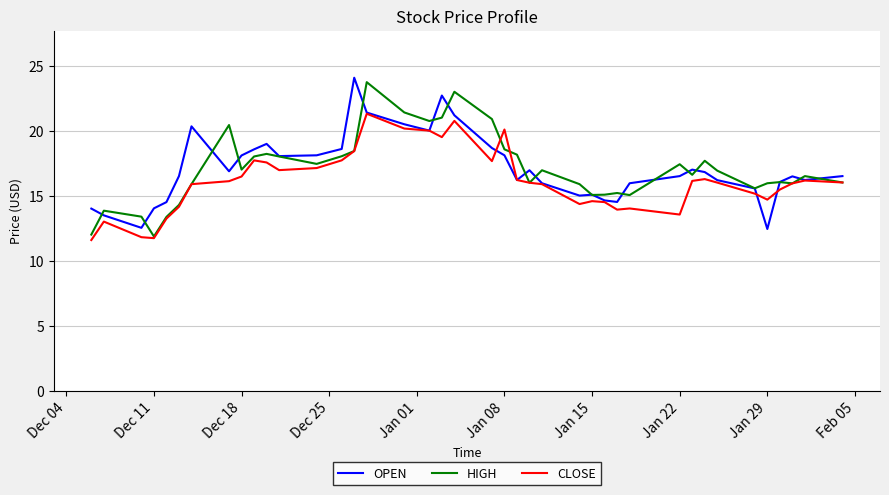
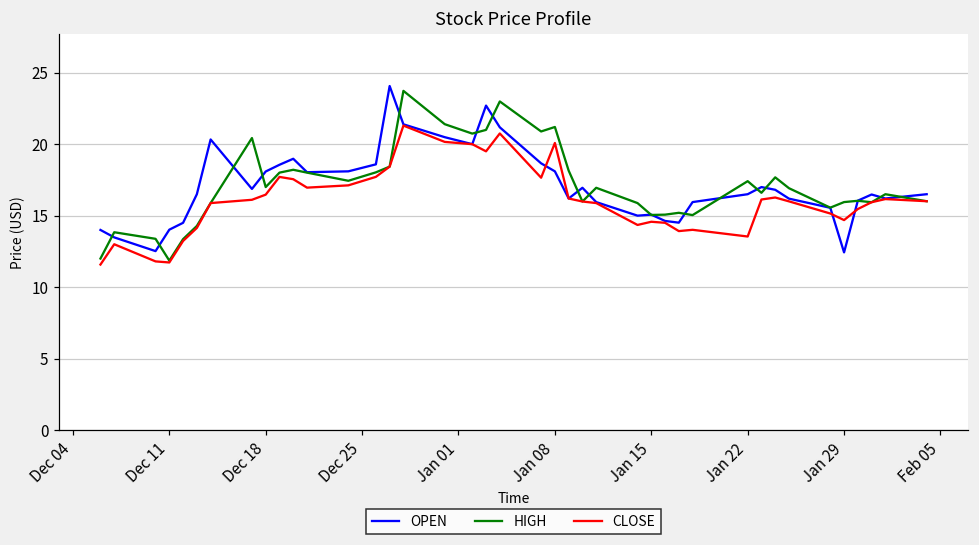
HIGH, Jan 08: 18.6 -> 21.2
